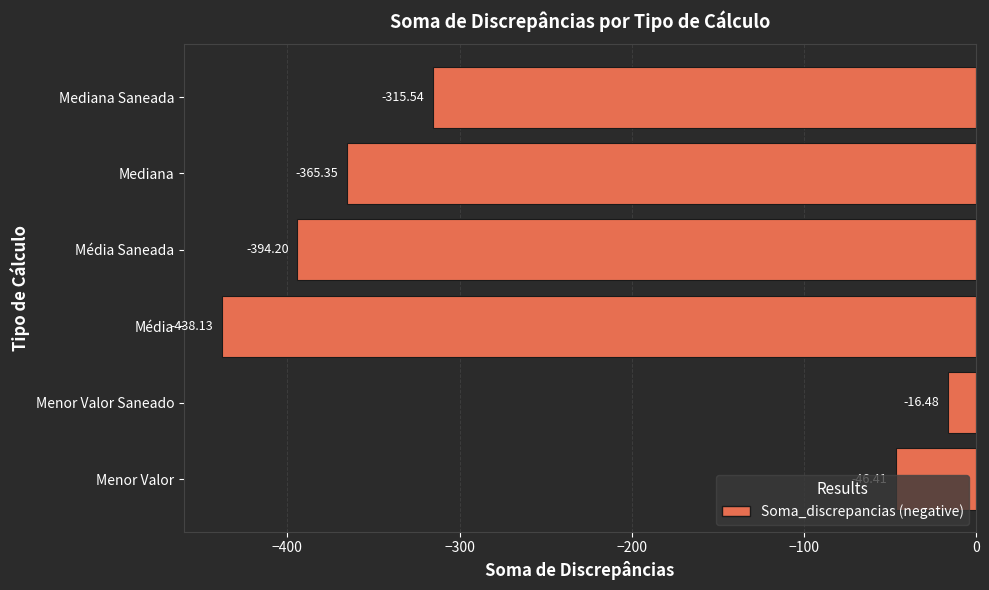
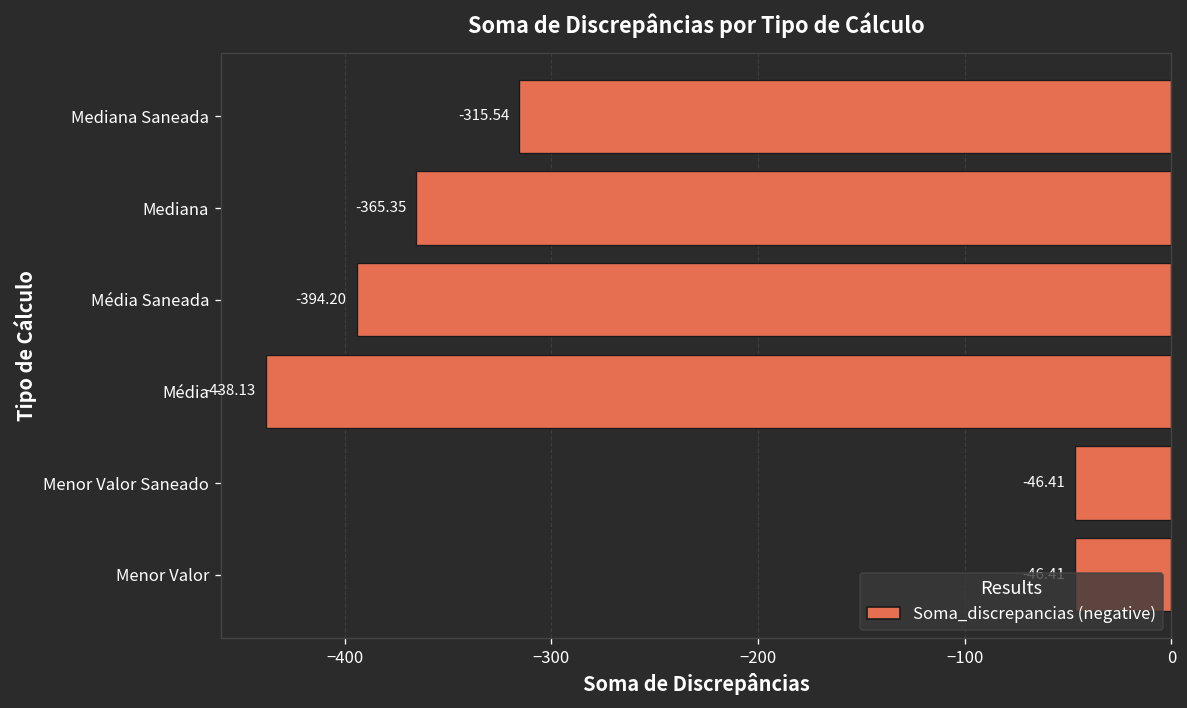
Menor Valor Saneado: -16.48 -> -46.41
